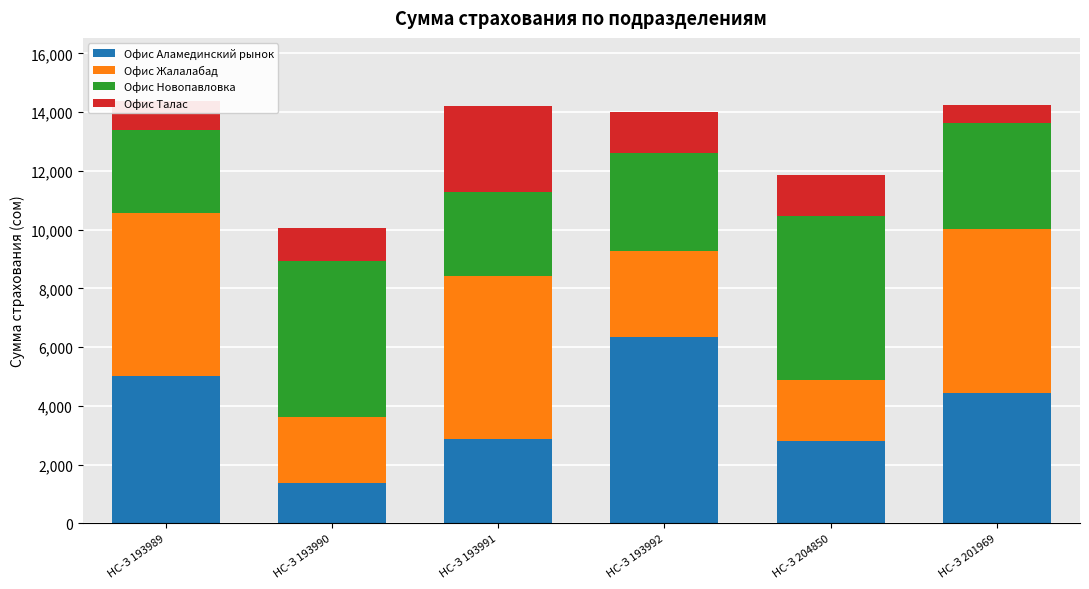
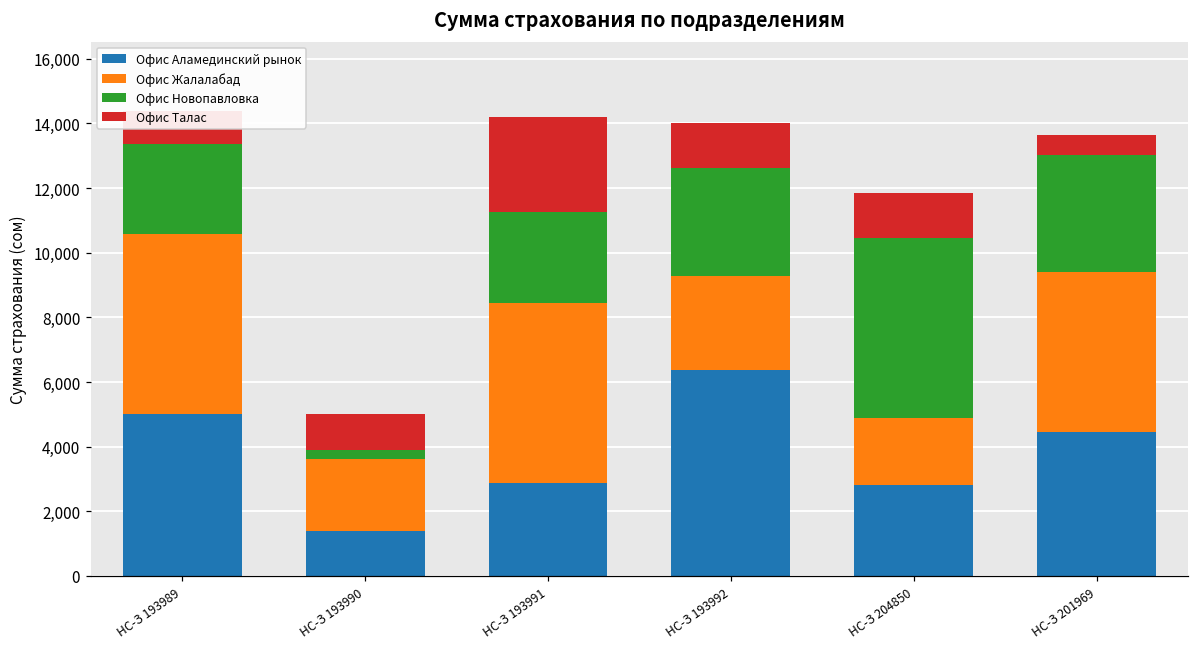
Офис Новопавловка, НС-З 193990: 5,300 -> 300
Офис Жалалабад, НС-З 201969: 5,600 -> 5,000
